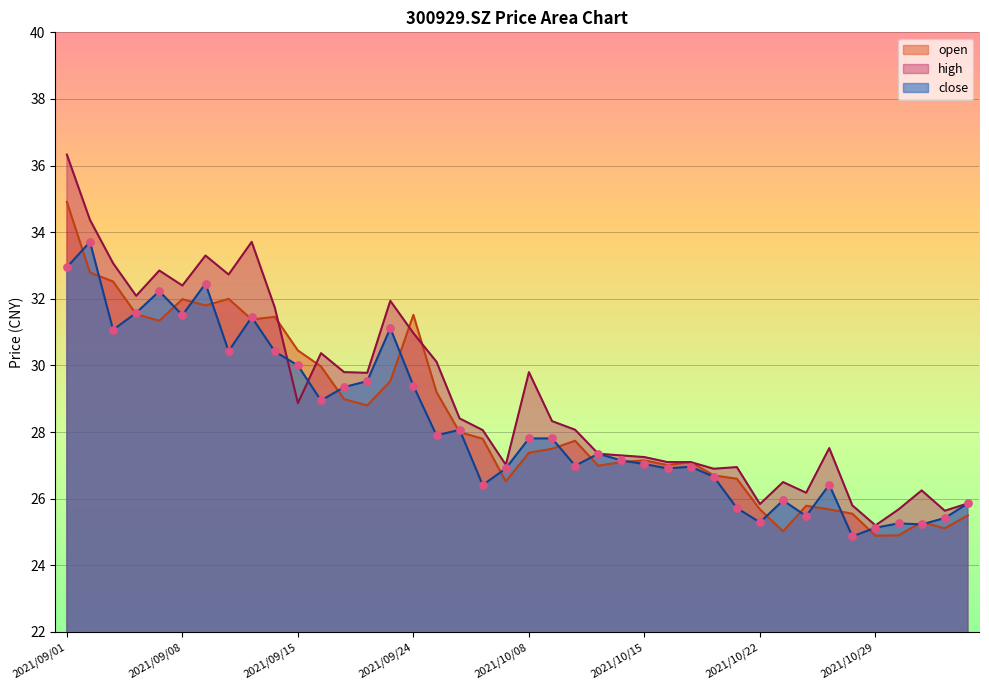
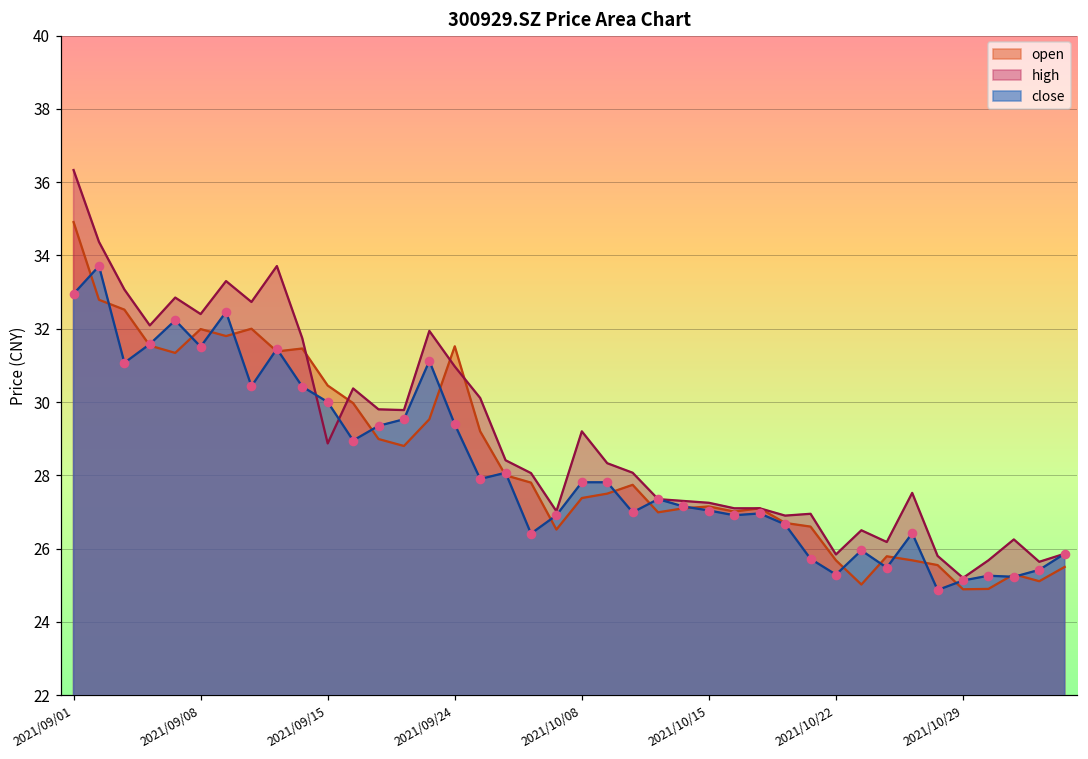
high, 2021/10/08: 29.8 -> 29.2
